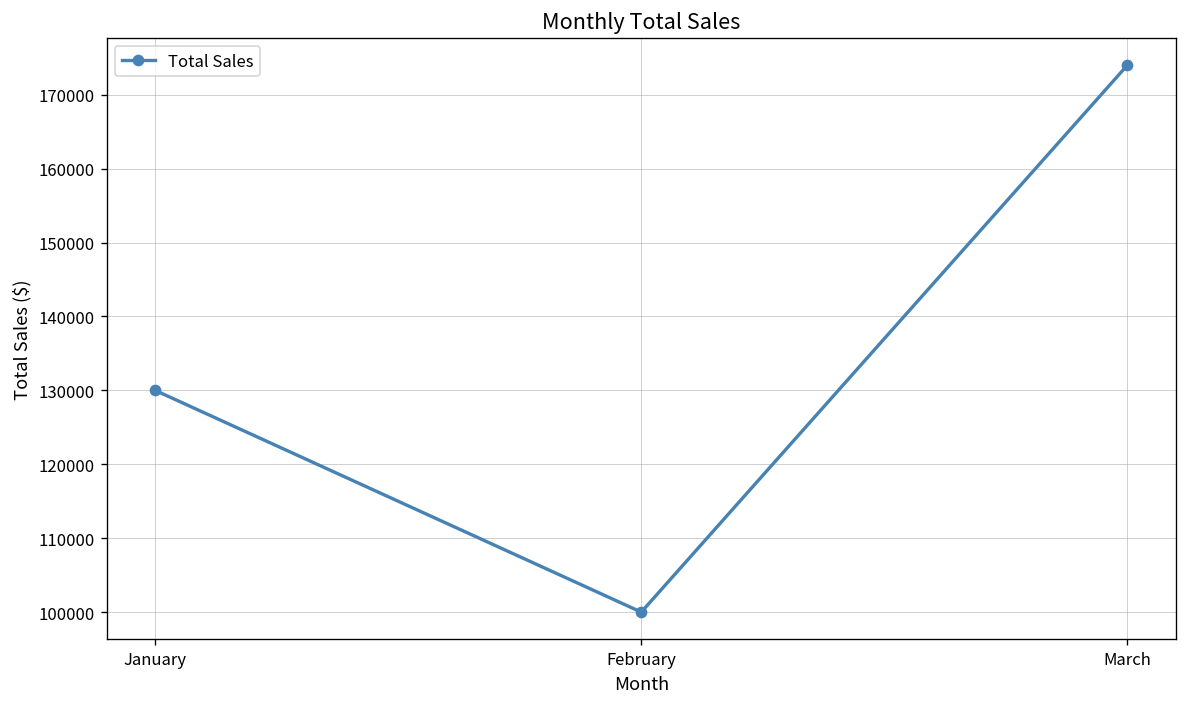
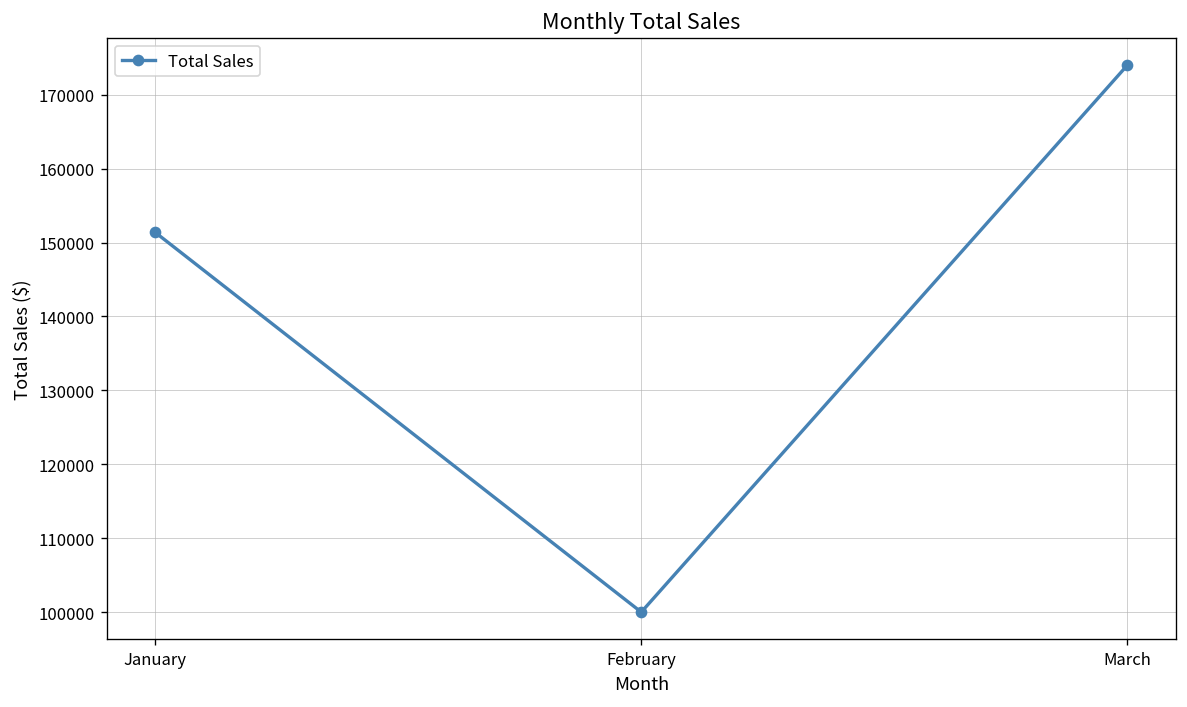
January: 130000 -> 151000
